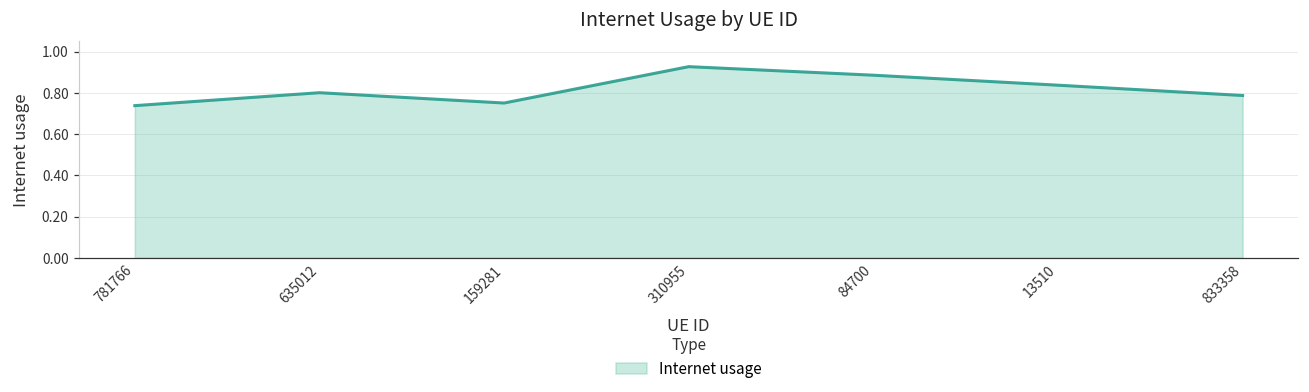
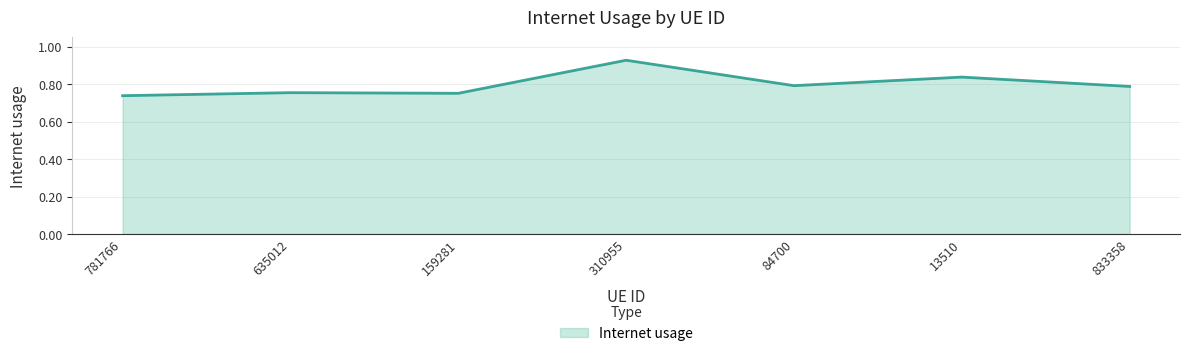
635012: 0.80 -> 0.75
84700: 0.89 -> 0.79
